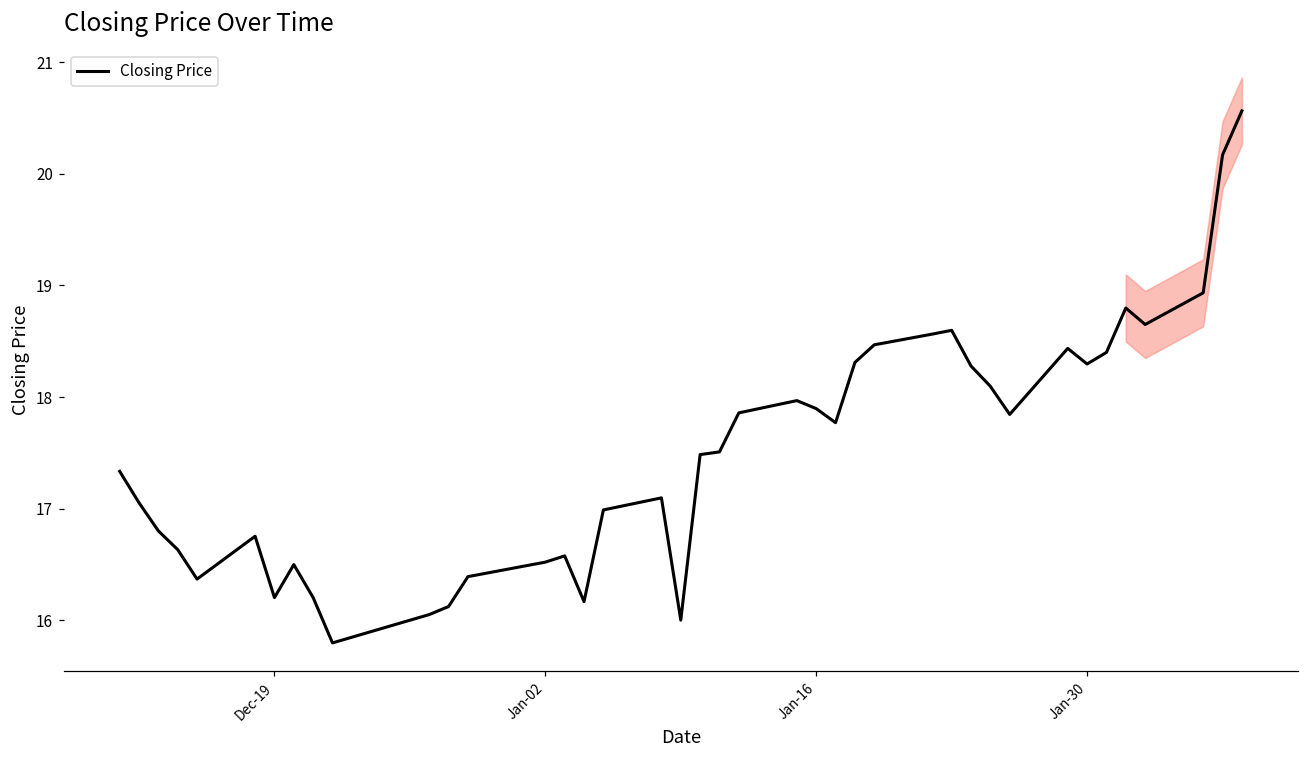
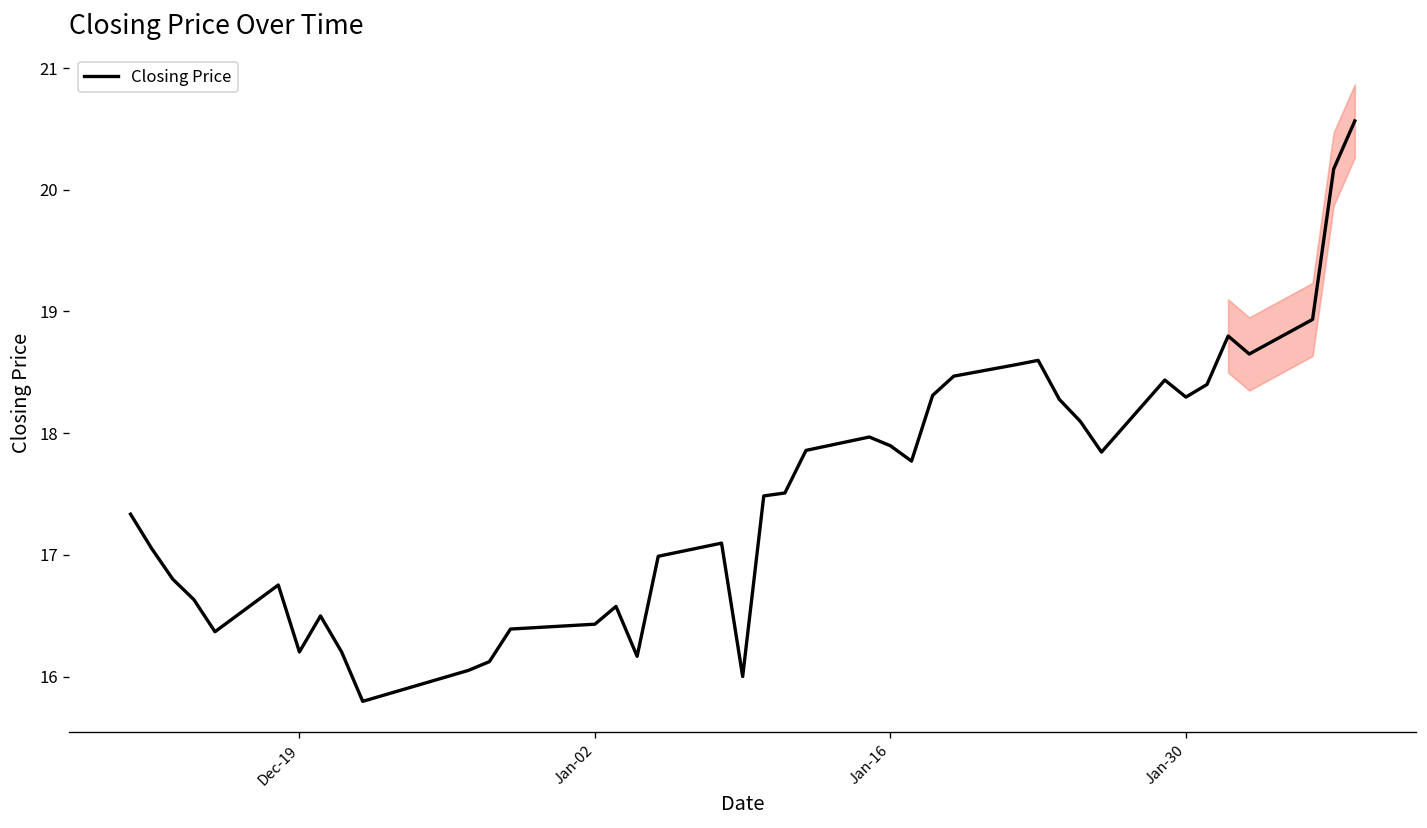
Closing Price, Jan-02: 16.52 -> 16.43
